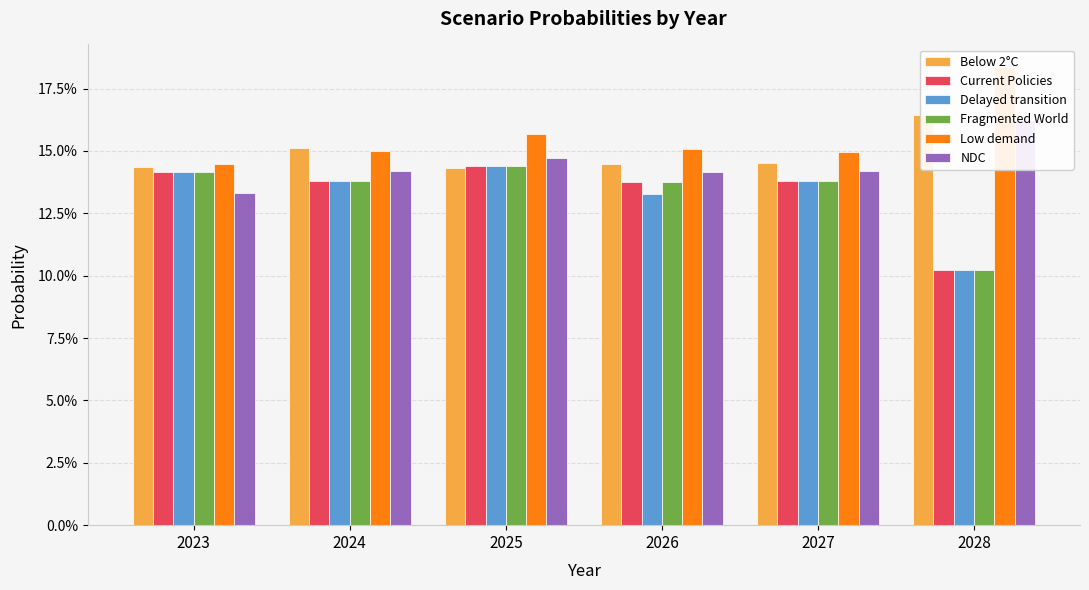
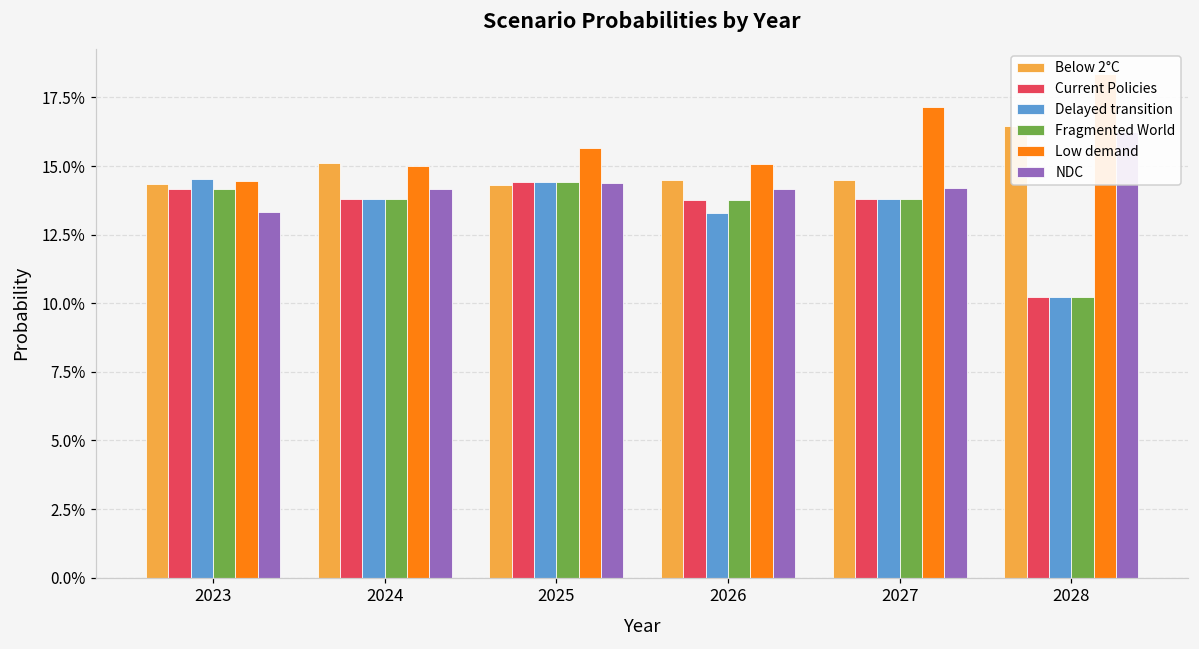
Delayed transition, 2023: 14.2% -> 14.5%
NDC, 2025: 14.7% -> 14.4%
Low demand, 2027: 15.0% -> 17.2%
